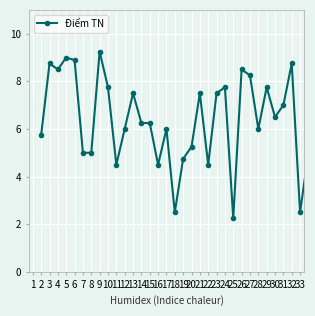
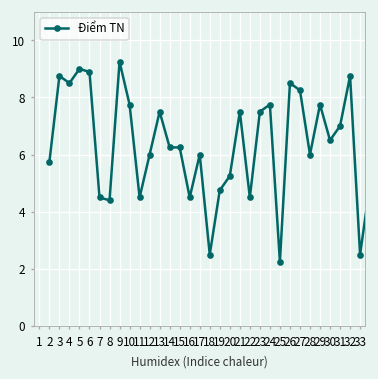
7: 5.0 -> 4.5
8: 5.0 -> 4.4
